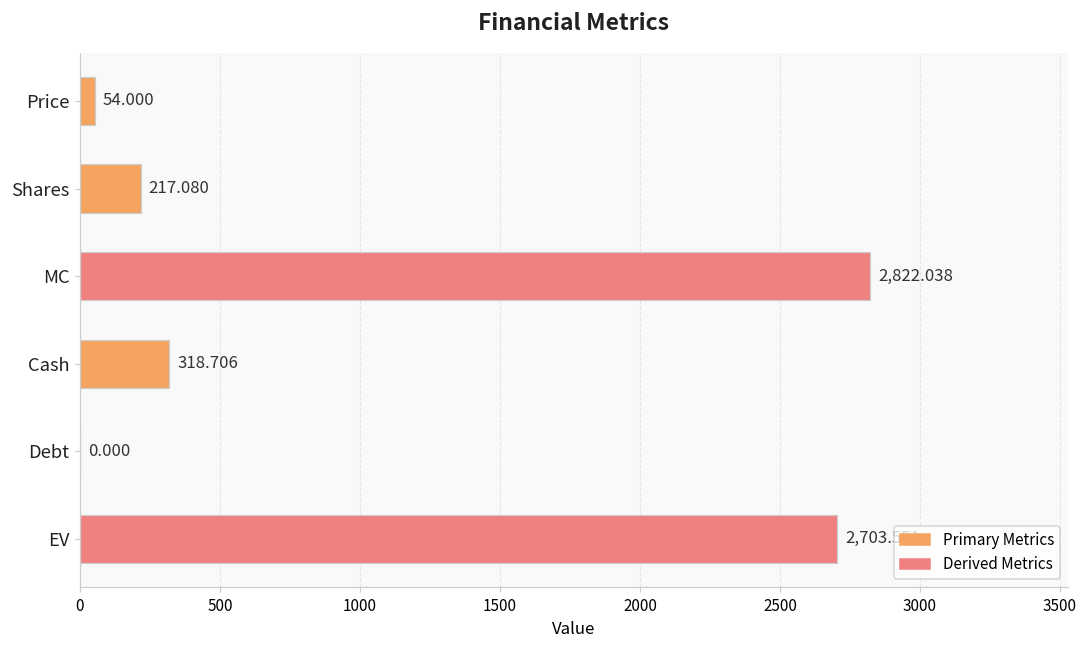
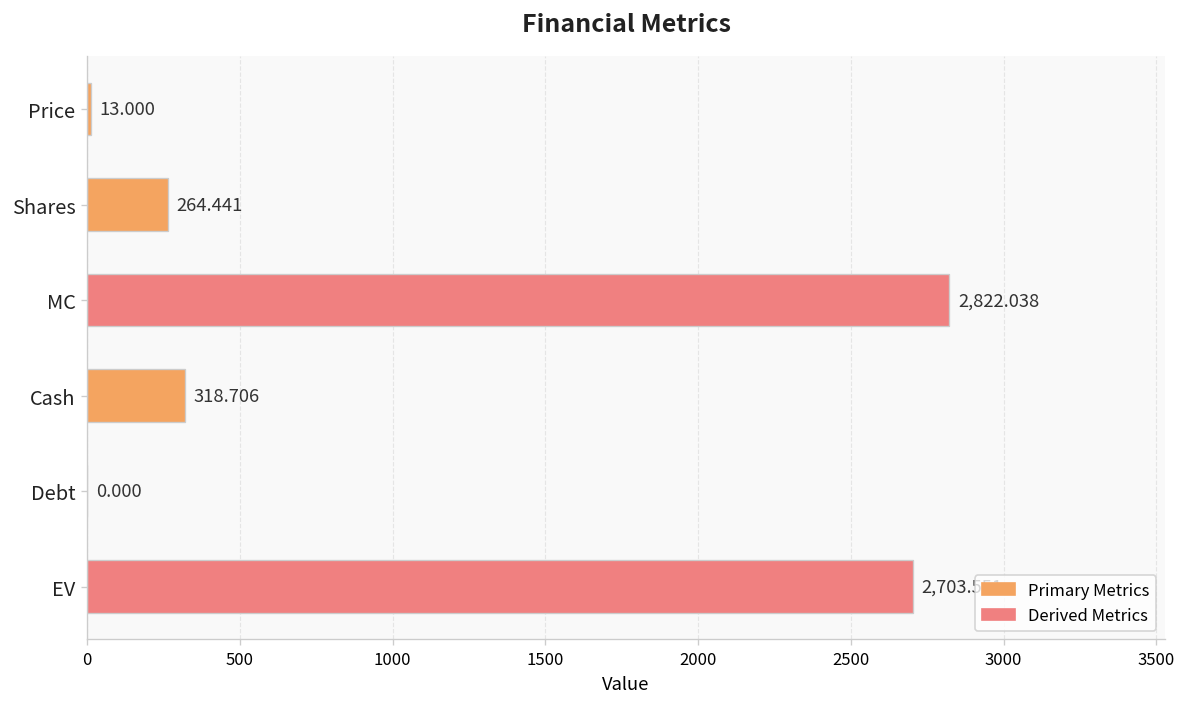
Price: 54.000 -> 13.000
Shares: 217.080 -> 264.441
